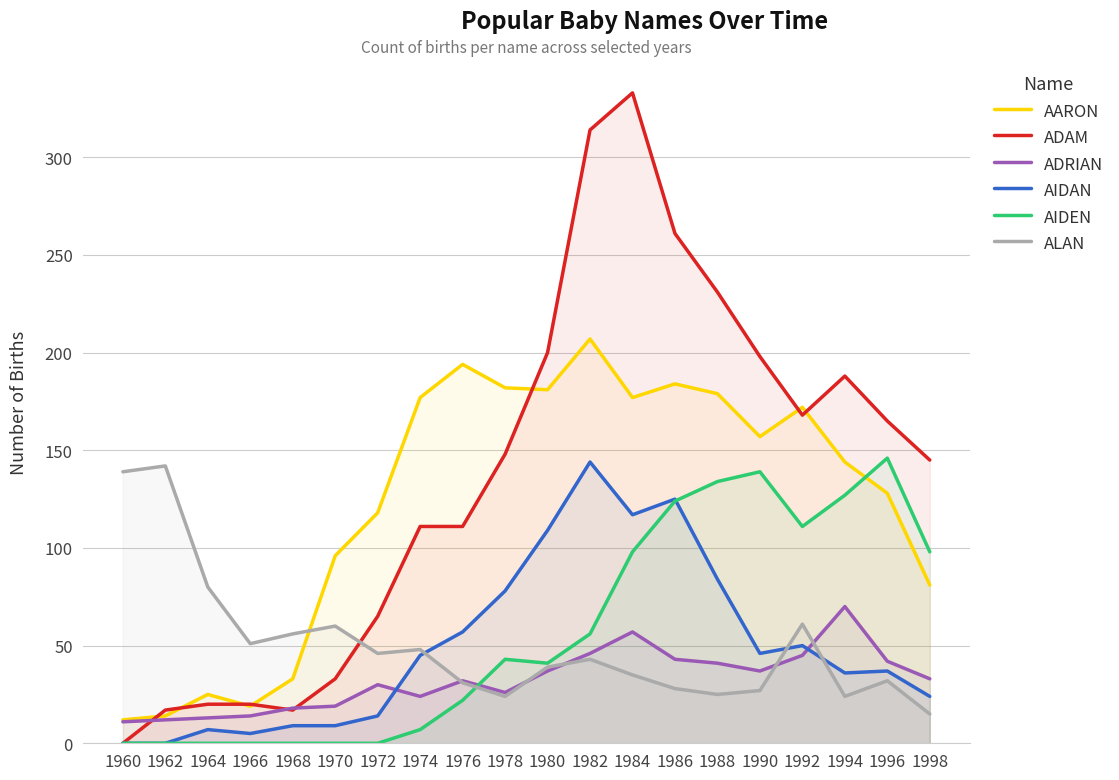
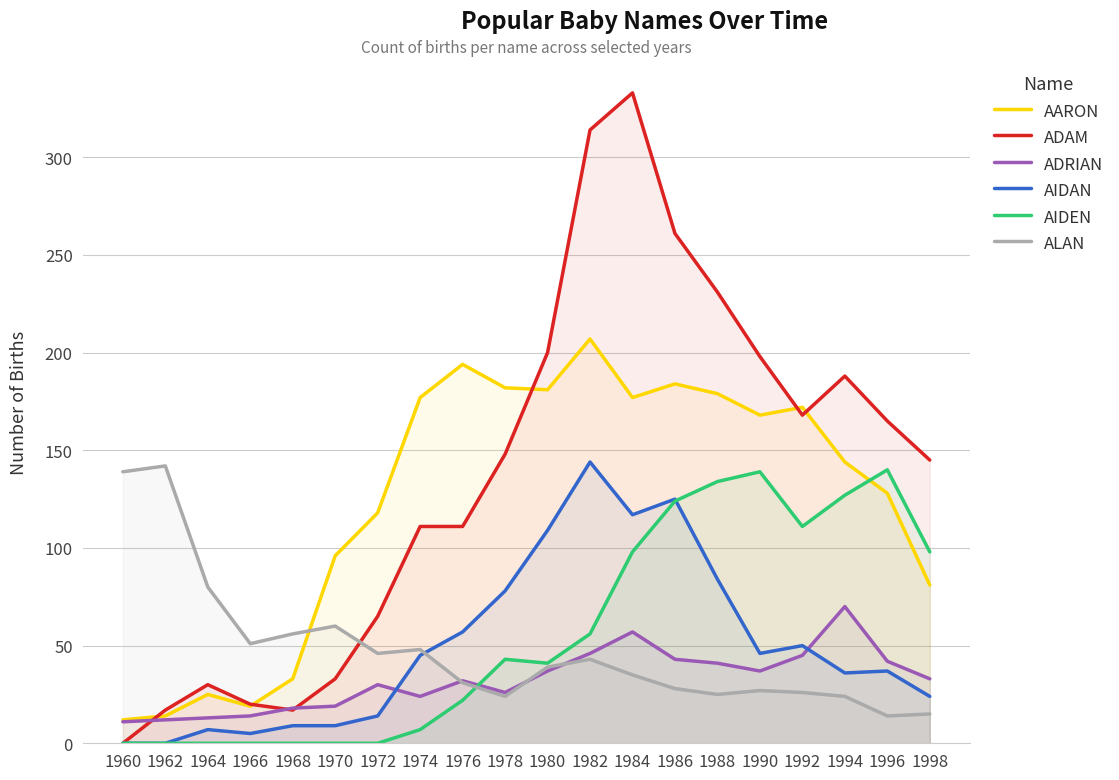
ADAM, 1964: 20 -> 30
AARON, 1990: 157 -> 168
ALAN, 1992: 61 -> 26
AIDEN, 1996: 146 -> 140
ALAN, 1996: 32 -> 14
